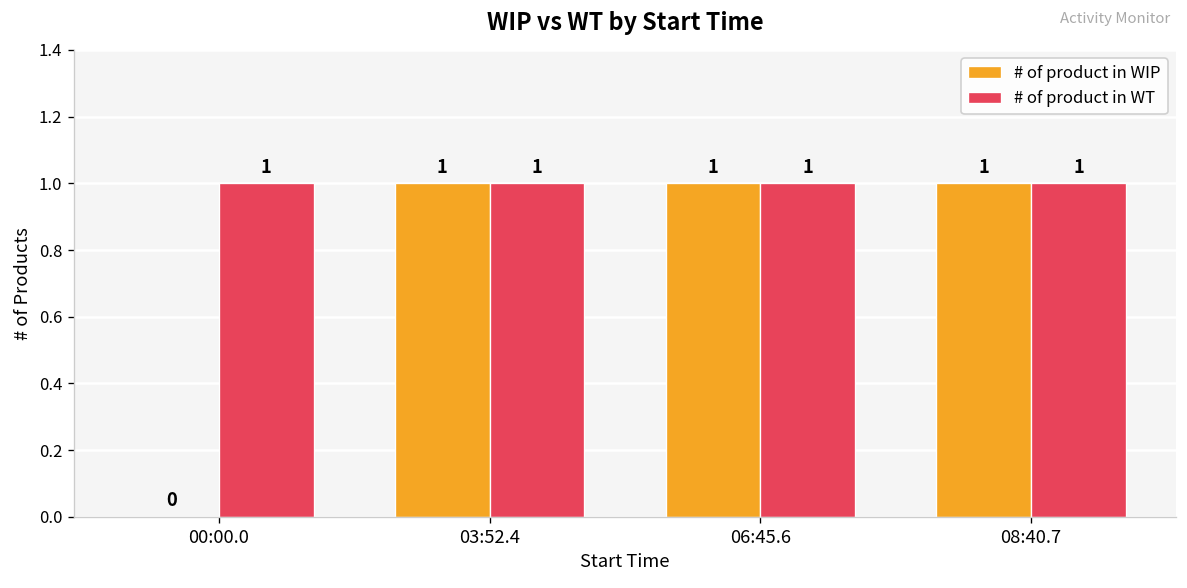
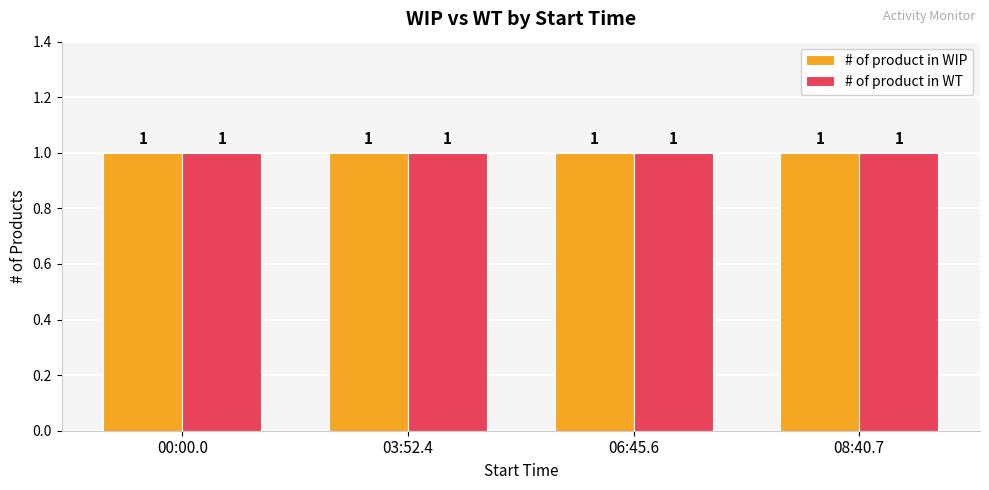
# of product in WIP, 00:00.0: 0 -> 1
